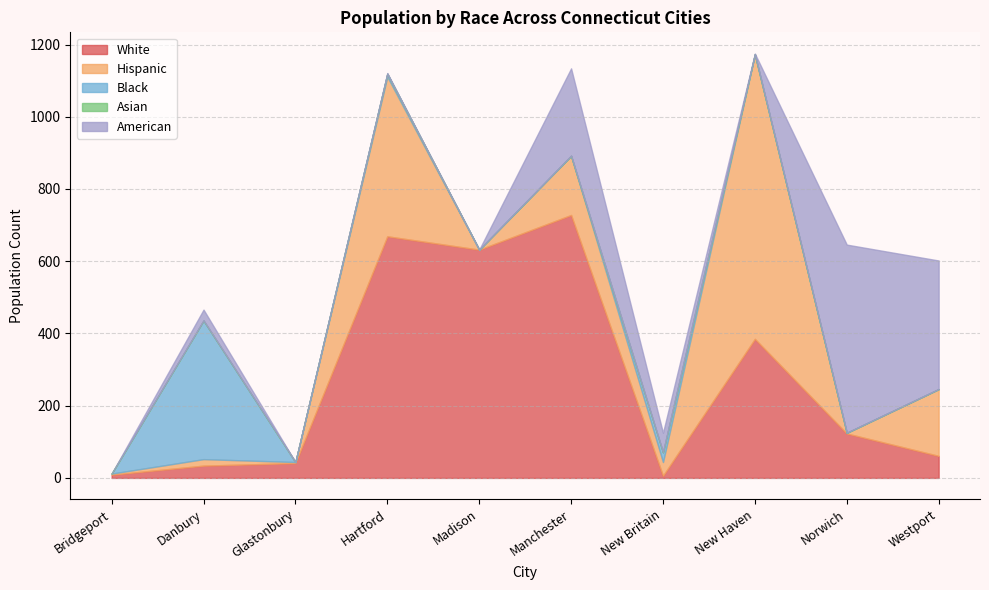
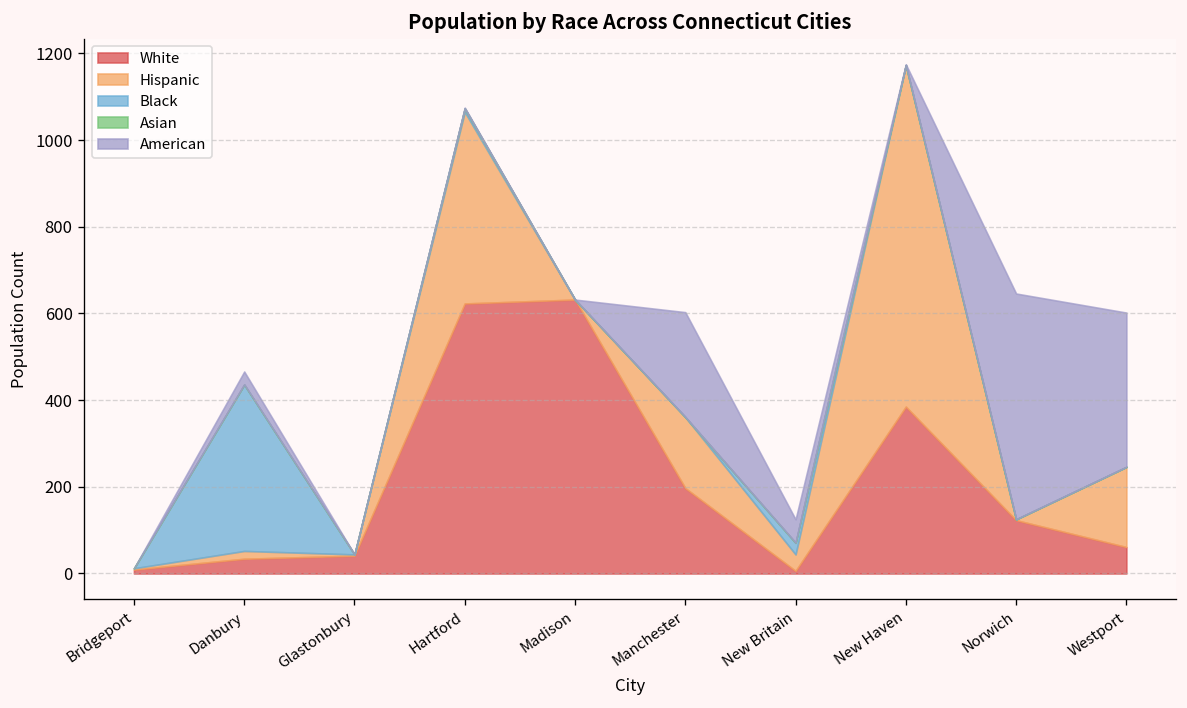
White, Hartford: 670 -> 620
White, Manchester: 730 -> 200
